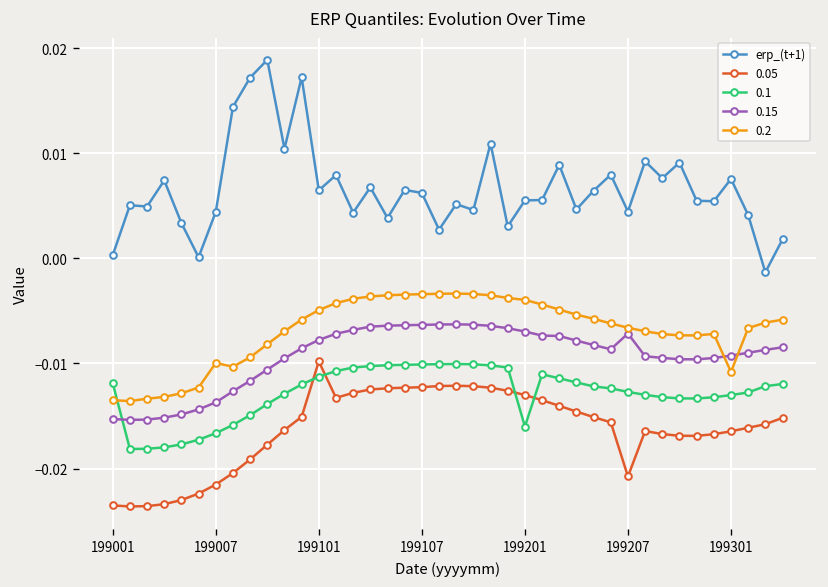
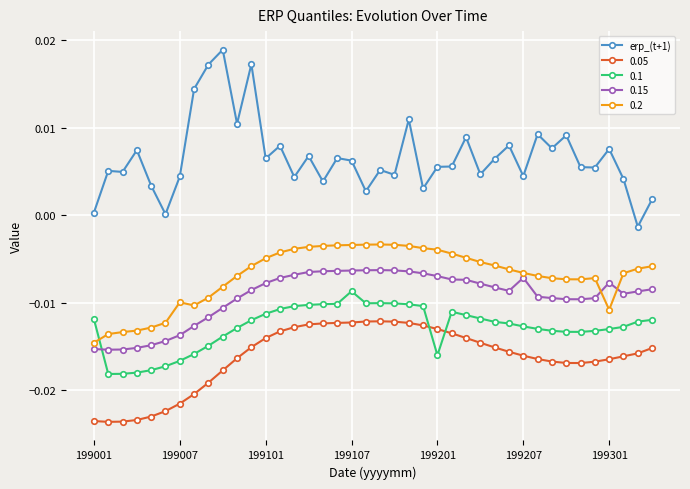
0.2, 199001: -0.013 -> -0.015
0.05, 199101: -0.010 -> -0.014
0.1, 199107: -0.010 -> -0.009
0.05, 199207: -0.021 -> -0.016
0.15, 199301: -0.009 -> -0.008
